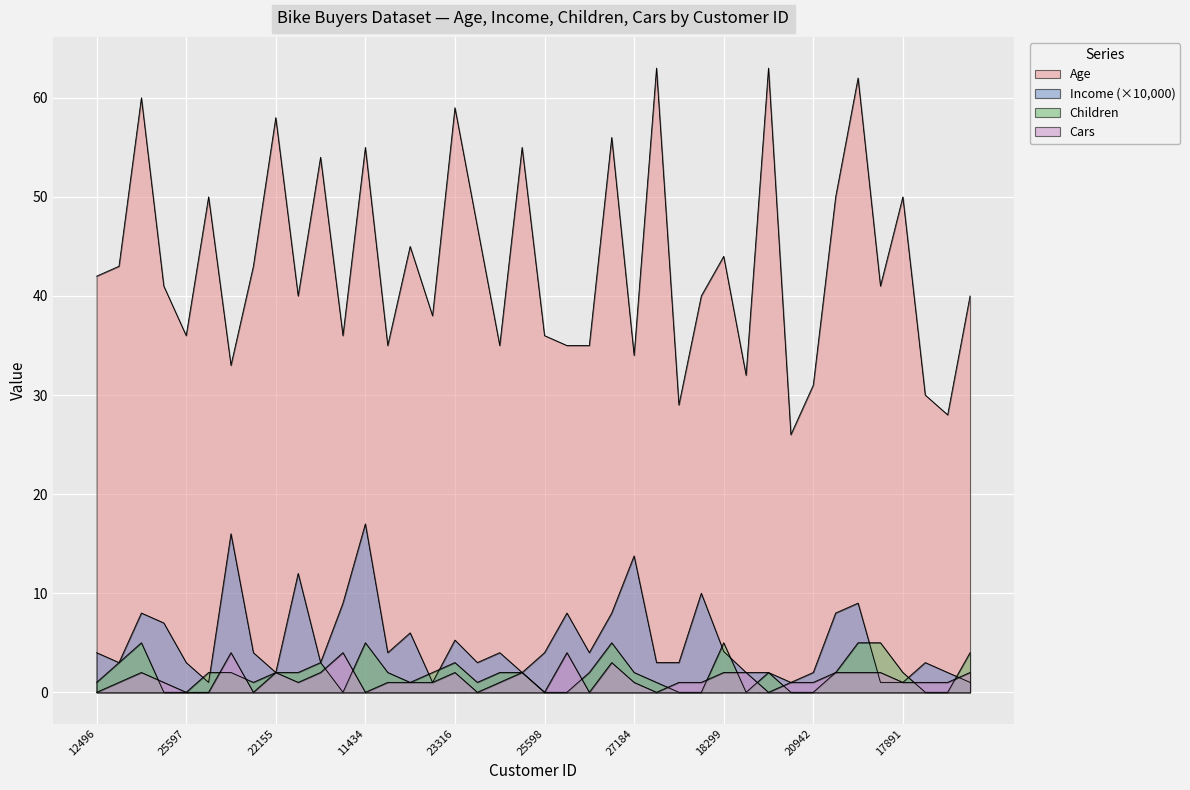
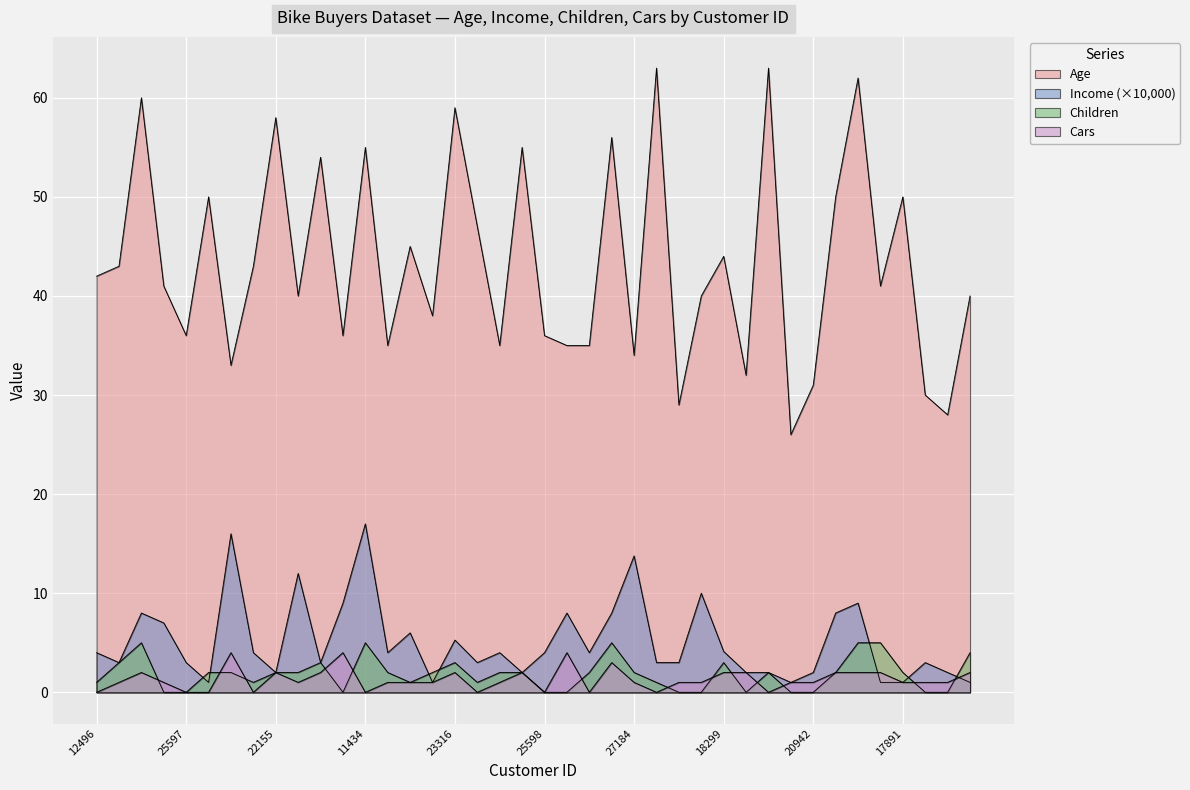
Children, 18299: 5 -> 3
